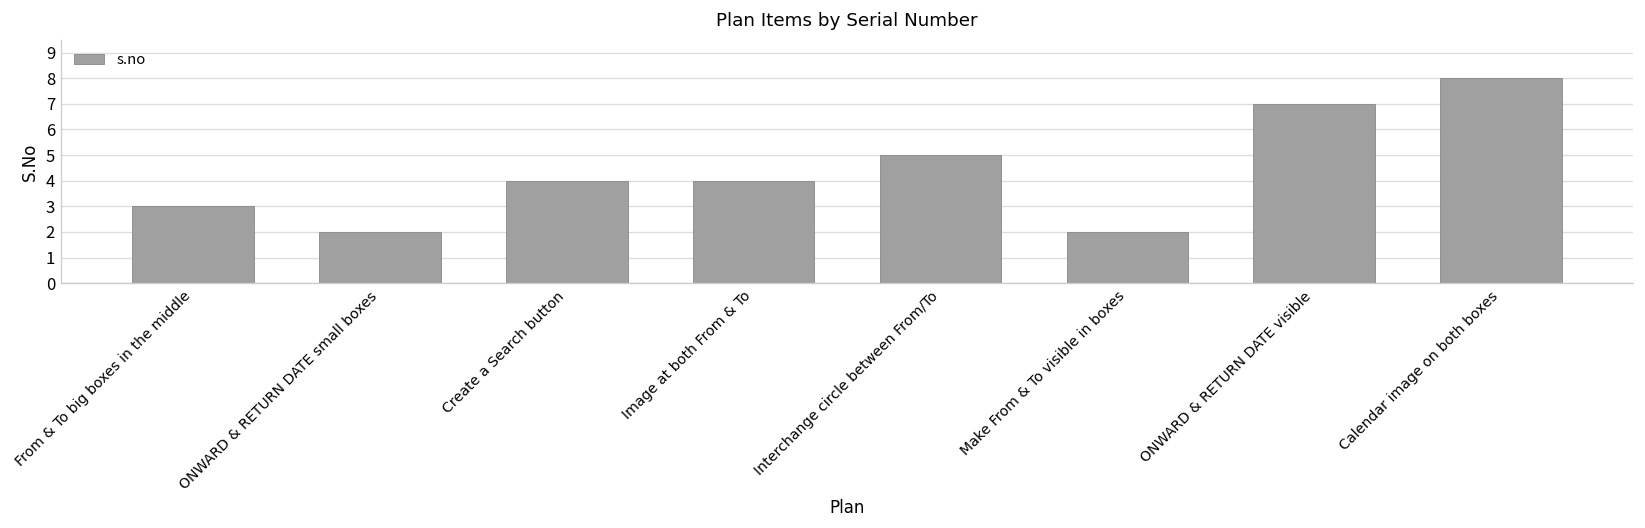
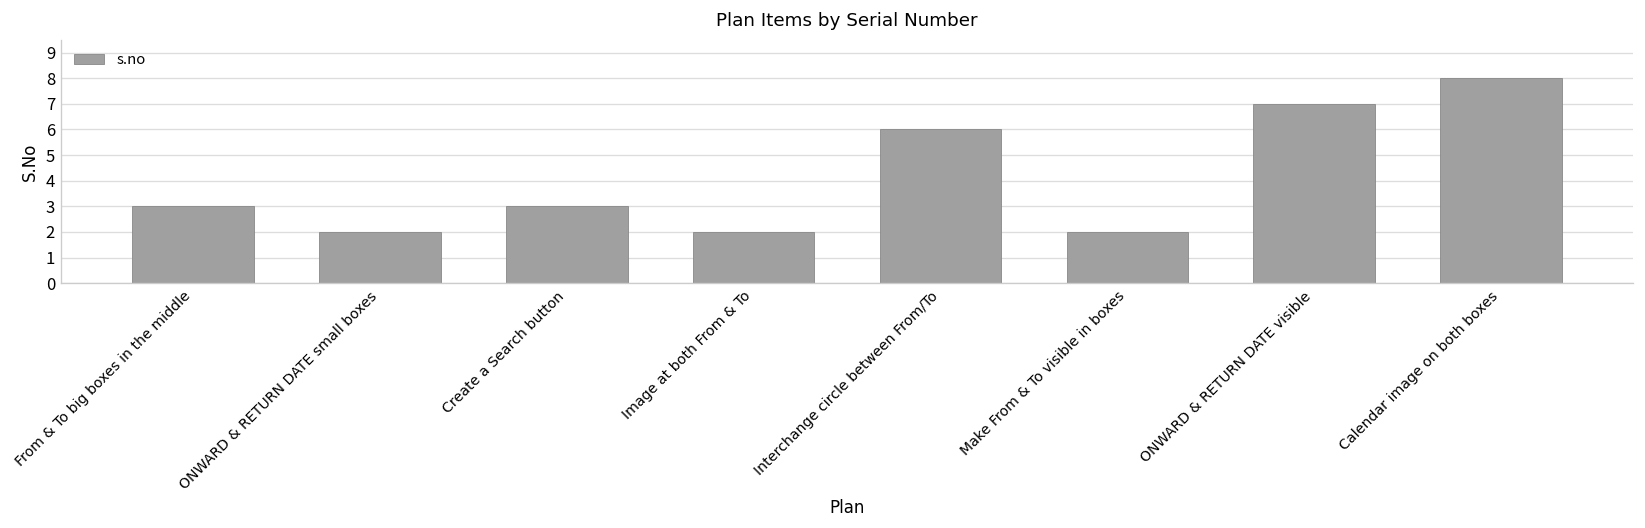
Create a Search button: 4 -> 3
Image at both From & To: 4 -> 2
Interchange circle between From/To: 5 -> 6
